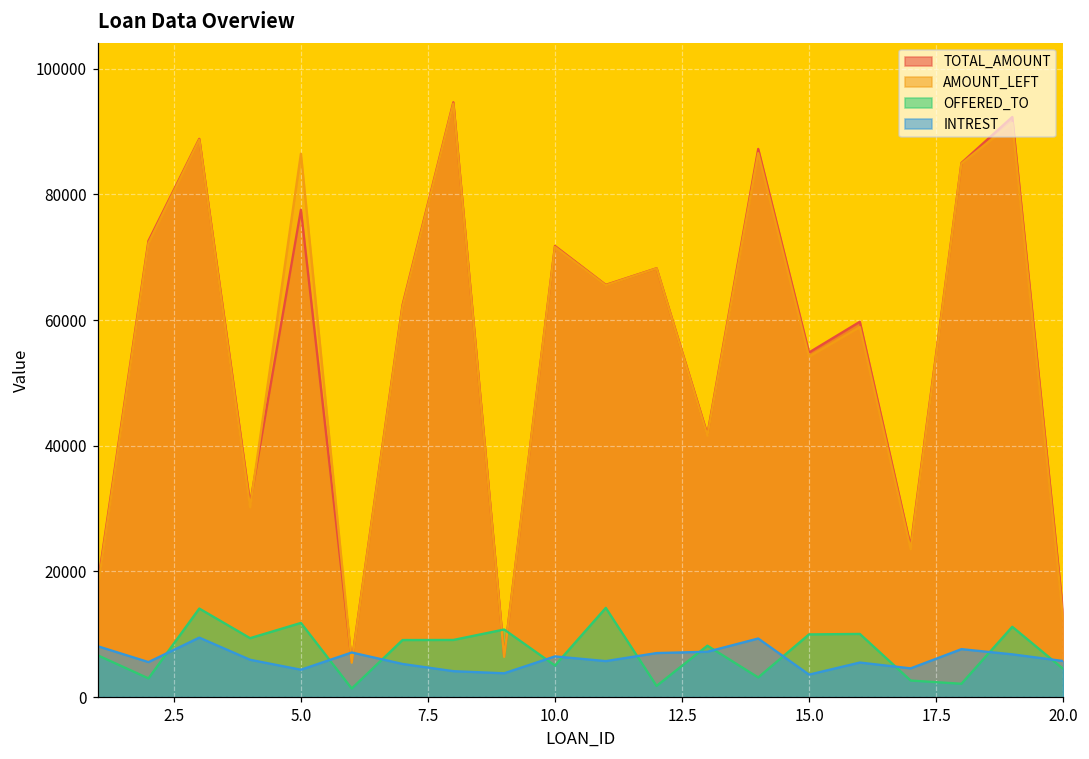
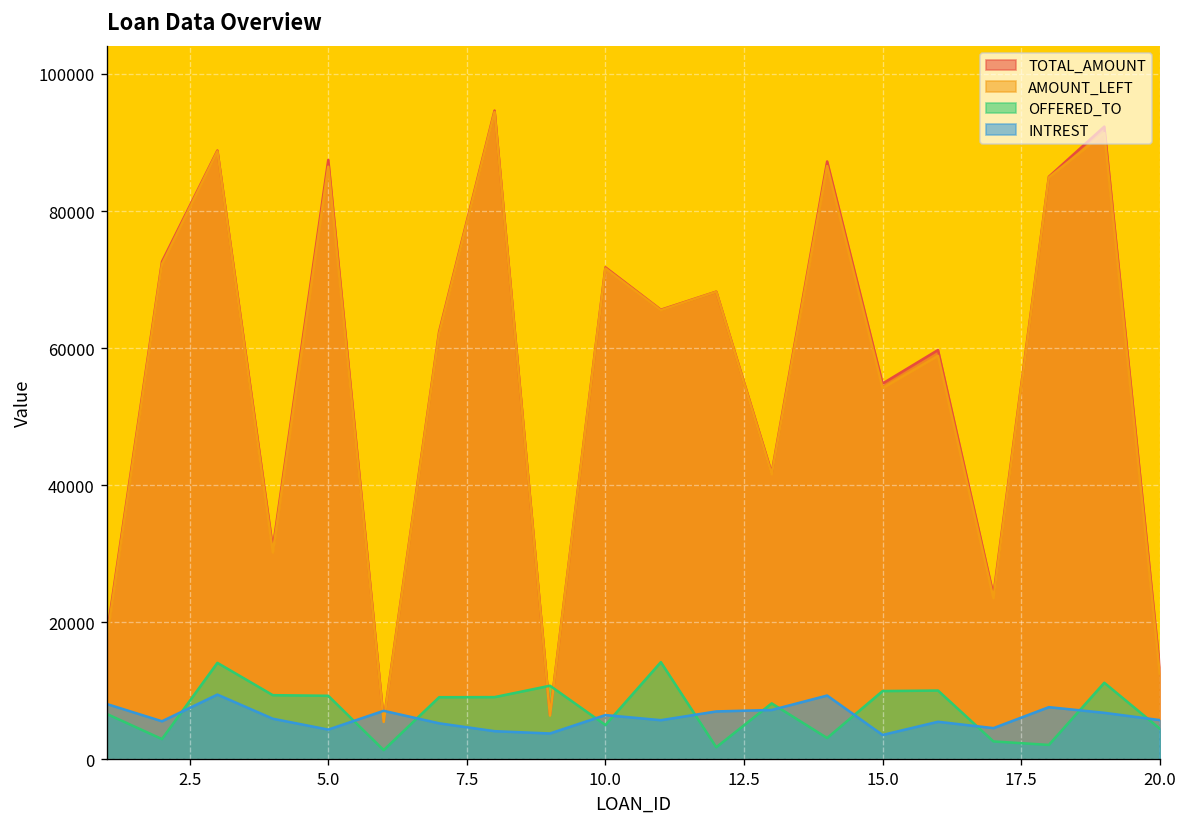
TOTAL_AMOUNT, 5.0: 78000 -> 87000
OFFERED_TO, 5.0: 12000 -> 9000
